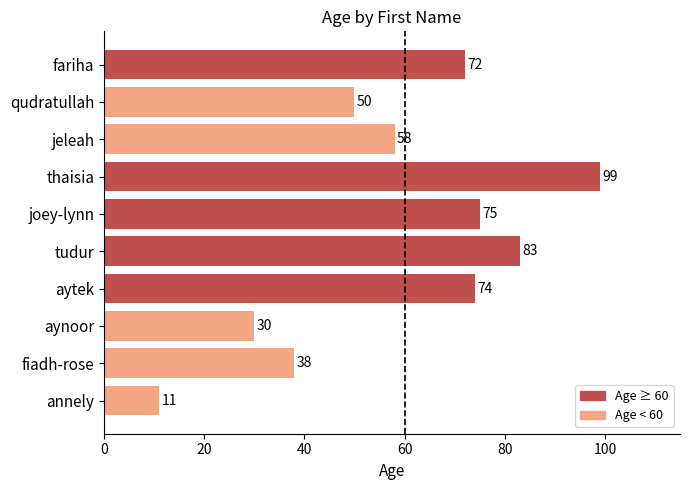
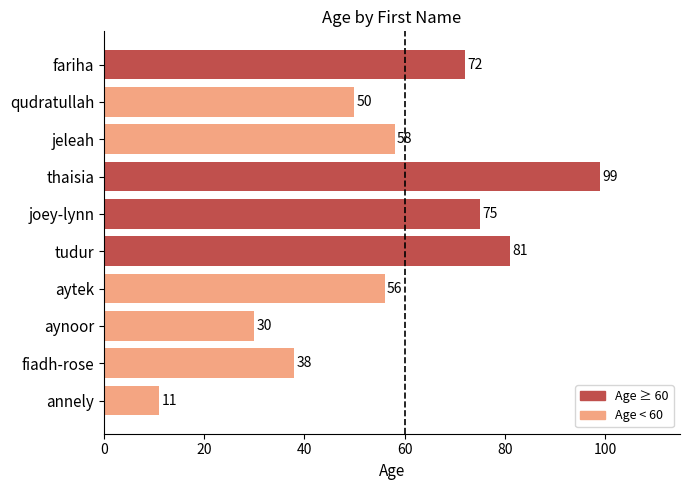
tudur: 83 -> 81
aytek: 74 -> 56
